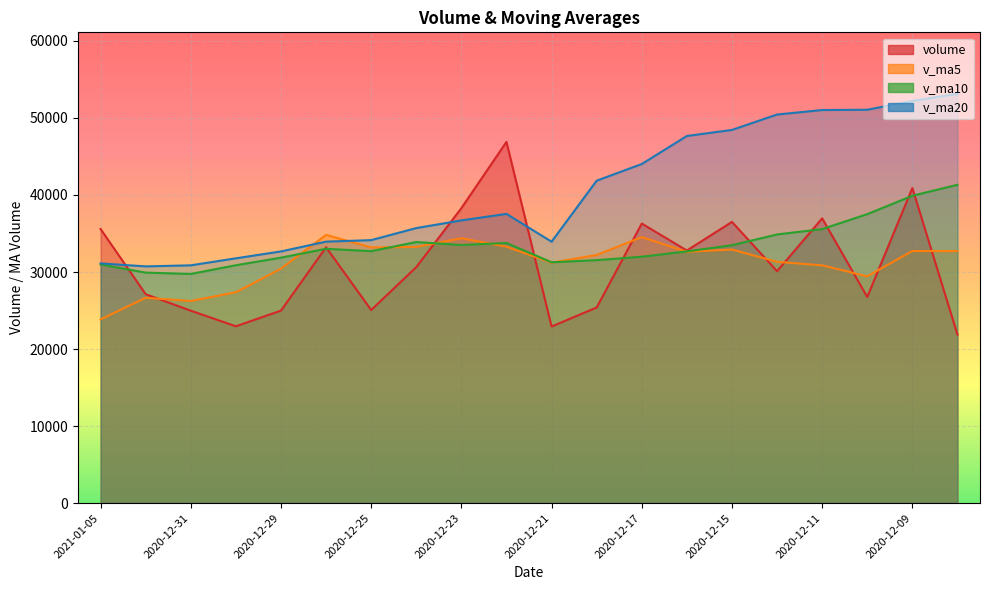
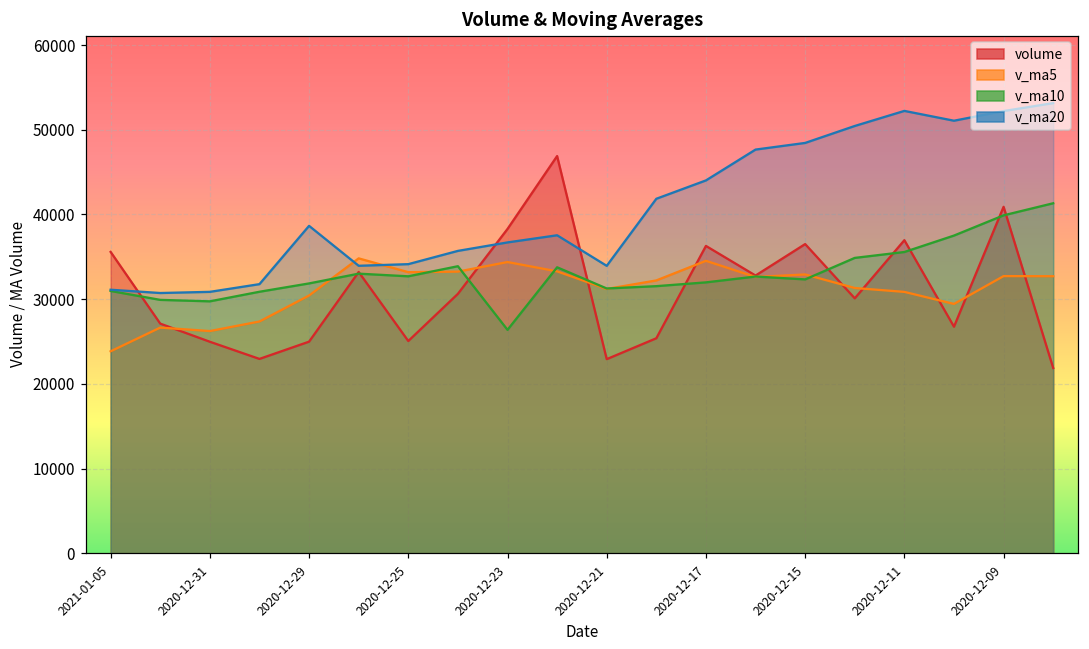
v_ma20, 2020-12-29: 33000 -> 39000
v_ma10, 2020-12-23: 34000 -> 26000
v_ma10, 2020-12-15: 33000 -> 32000
v_ma20, 2020-12-11: 51000 -> 52000
